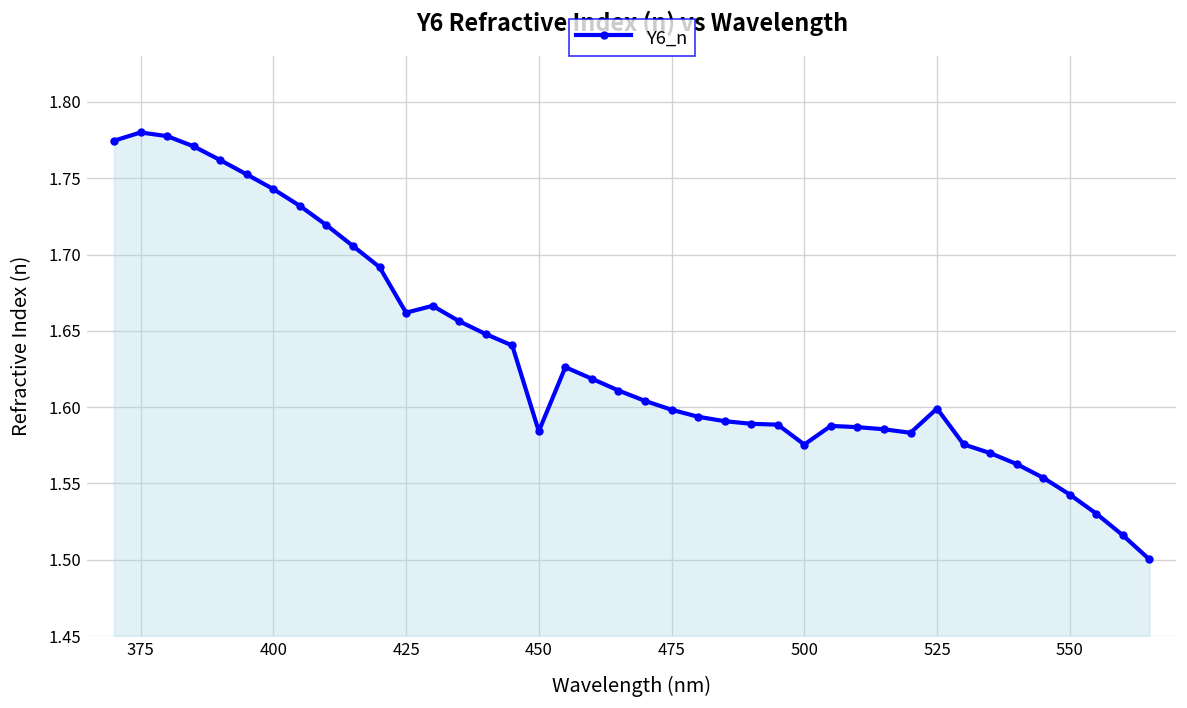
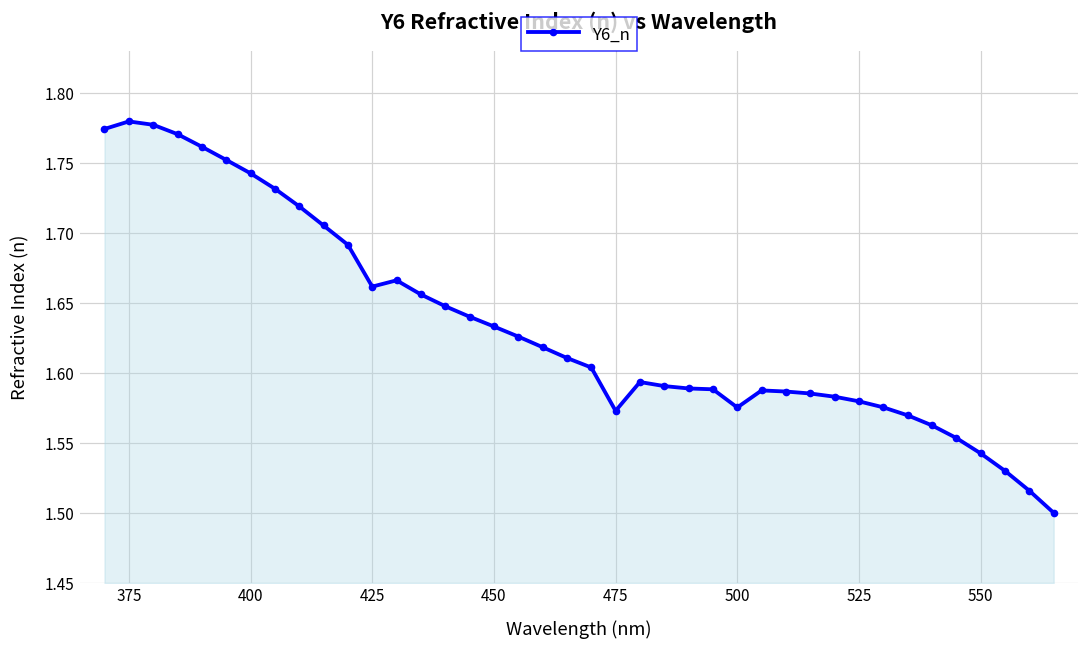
450: 1.584 -> 1.633
475: 1.598 -> 1.573
525: 1.599 -> 1.580
